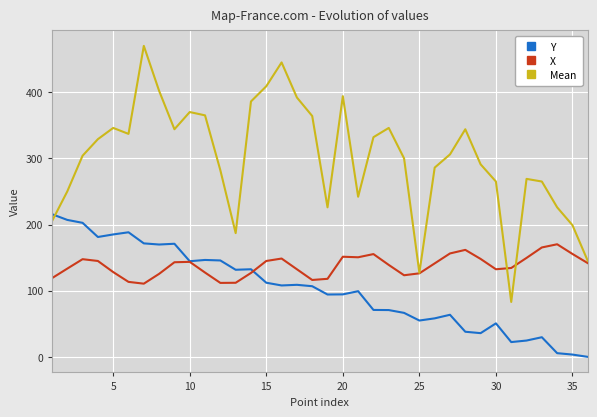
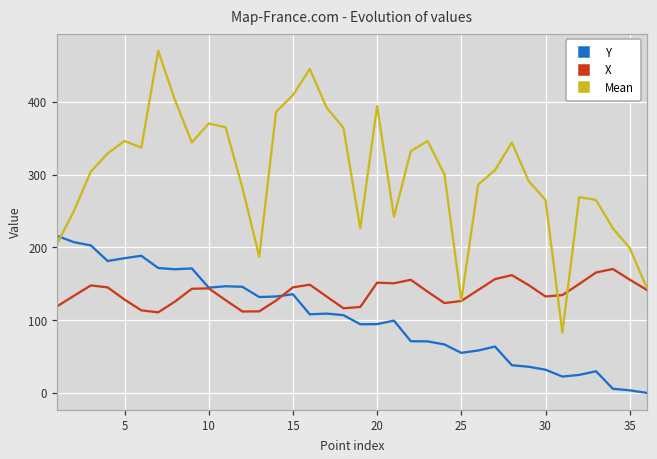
Y, 15: 110 -> 140
Y, 30: 50 -> 30
